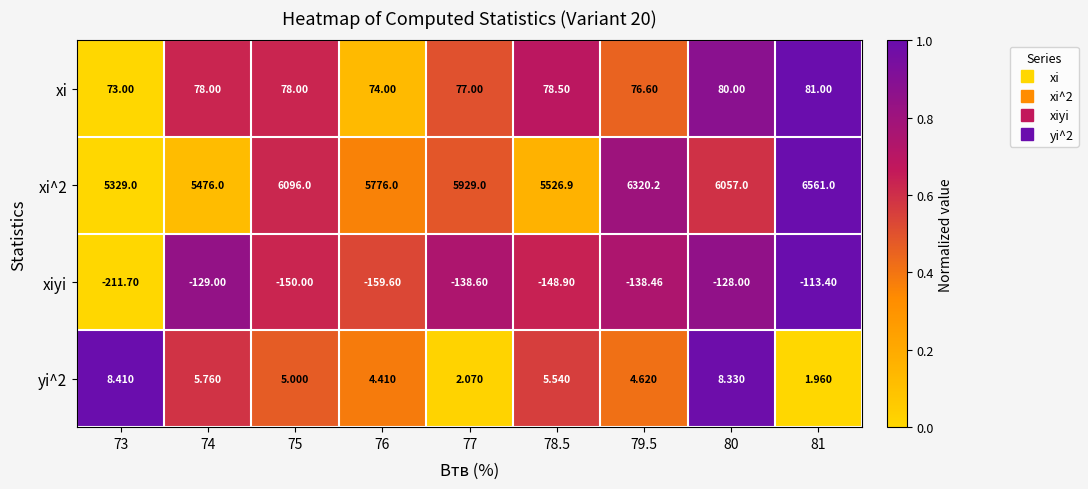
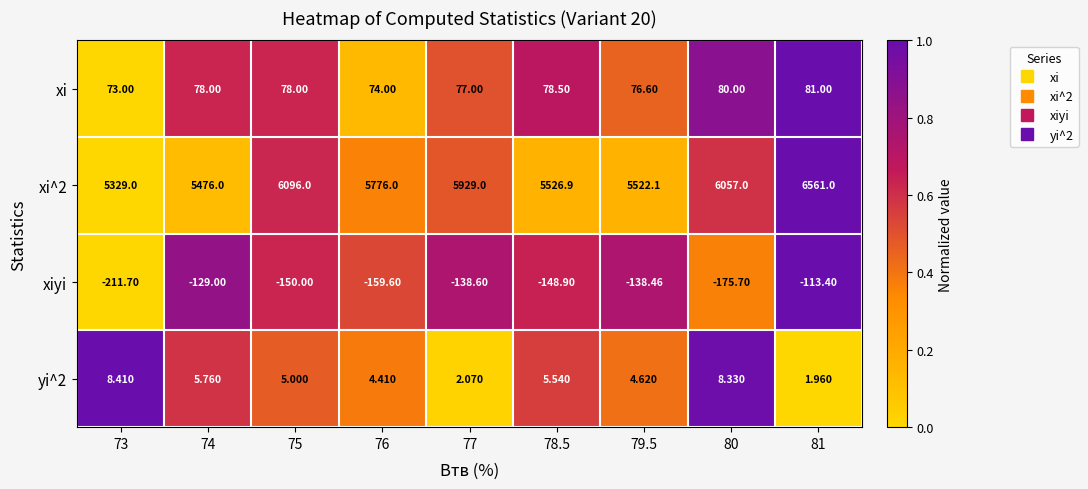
xi^2, 79.5: 6320.2 -> 5522.1
xiyi, 80: -128.00 -> -175.70
